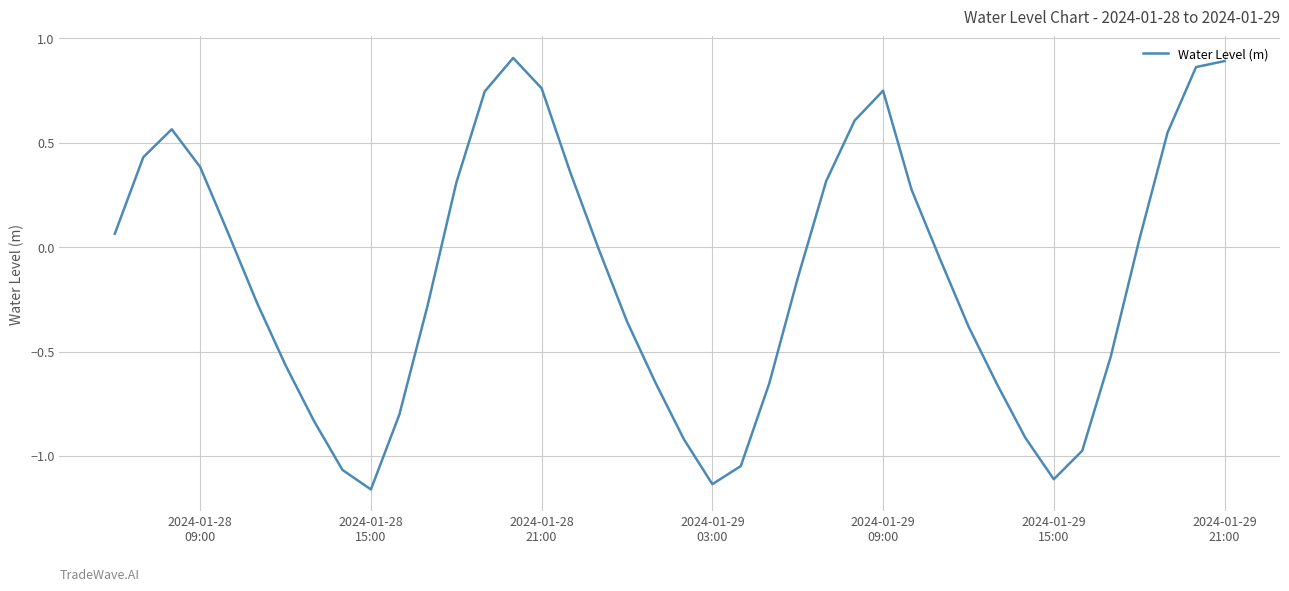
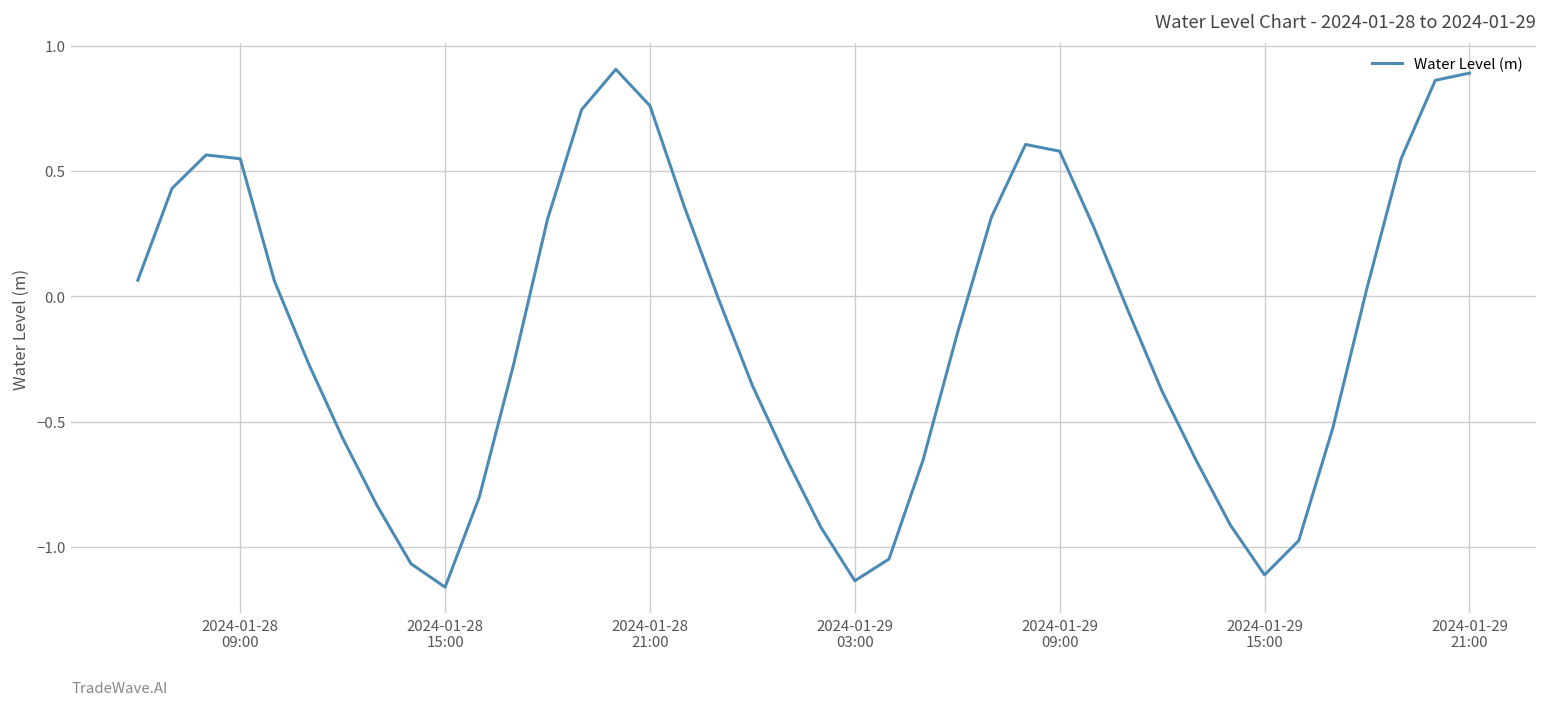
2024-01-28 09:00: 0.38 -> 0.55
2024-01-29 09:00: 0.75 -> 0.58
